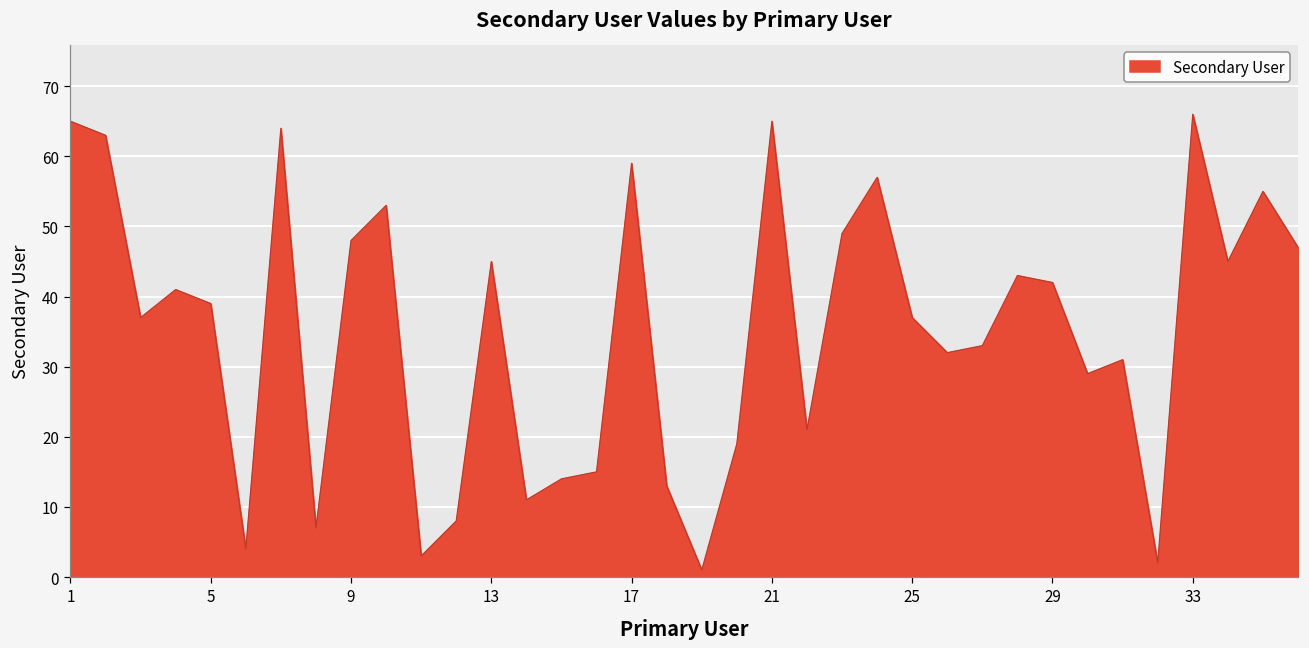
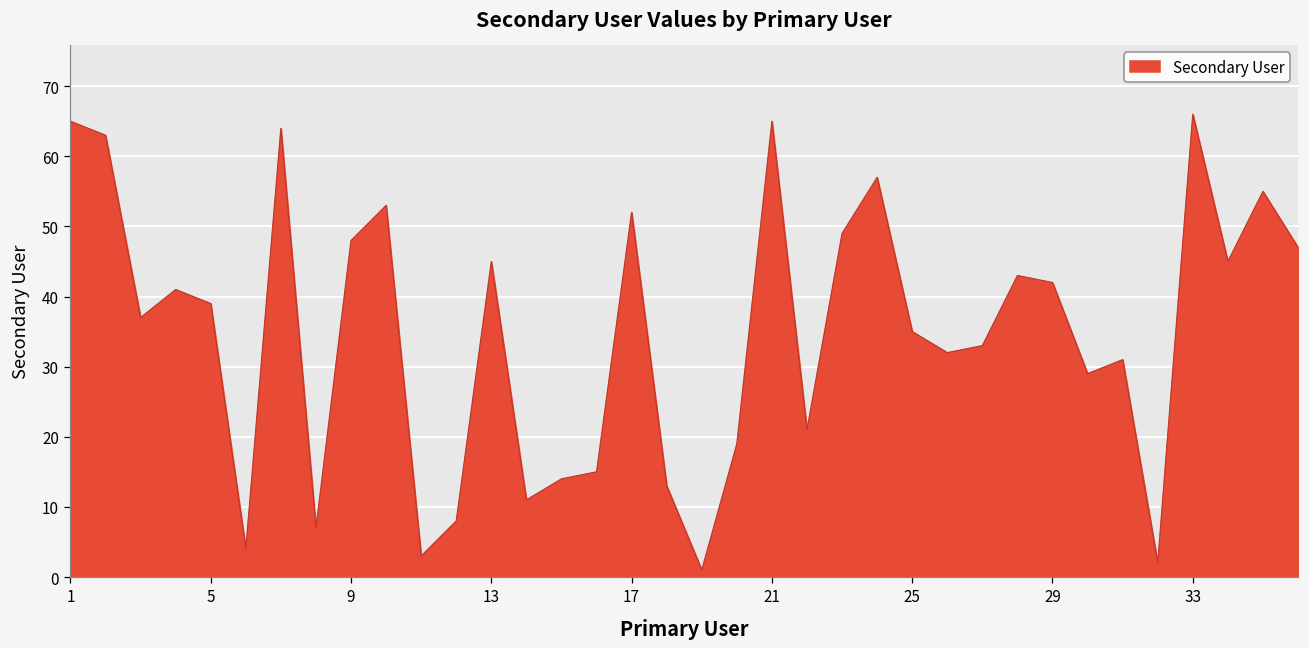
17: 59 -> 52
25: 37 -> 35
